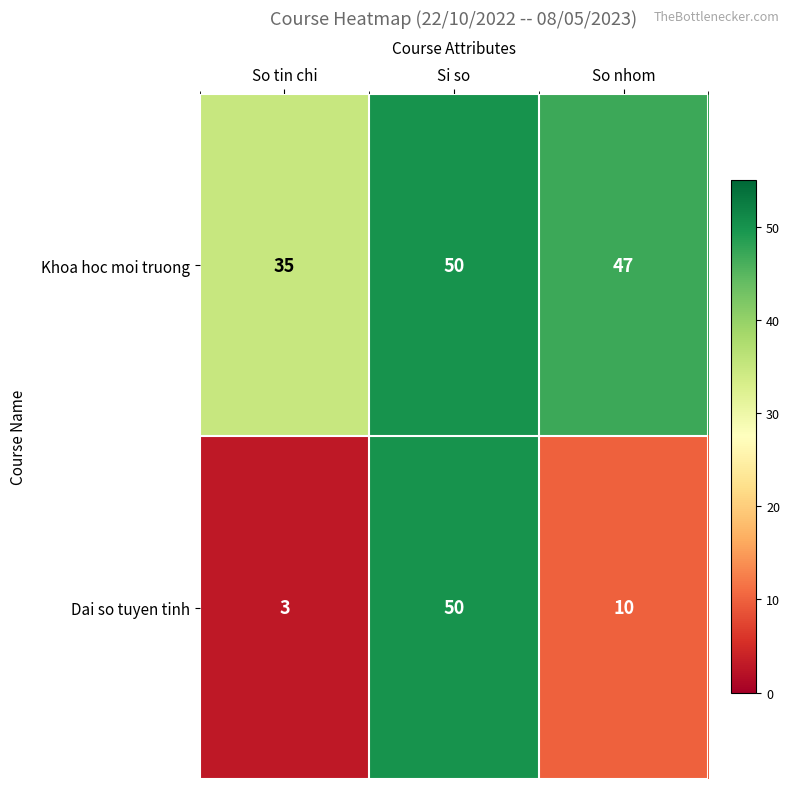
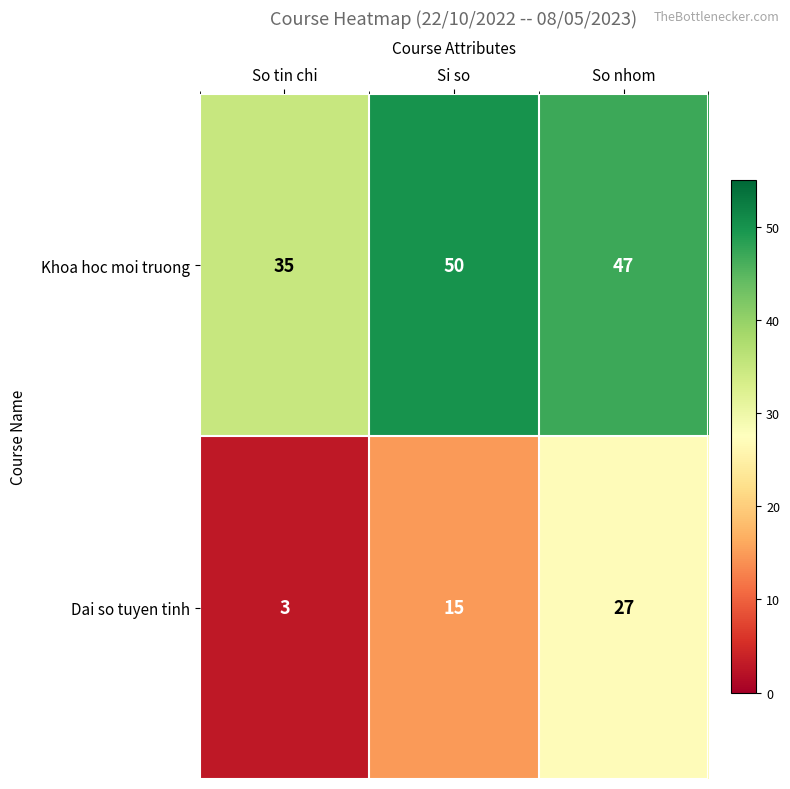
Dai so tuyen tinh, Si so: 50 -> 15
Dai so tuyen tinh, So nhom: 10 -> 27
